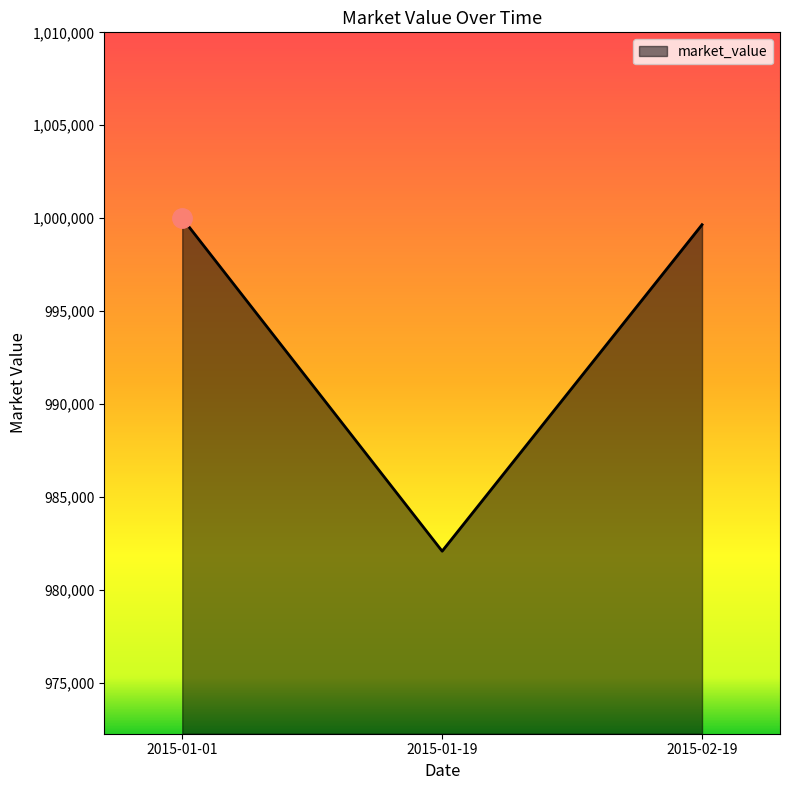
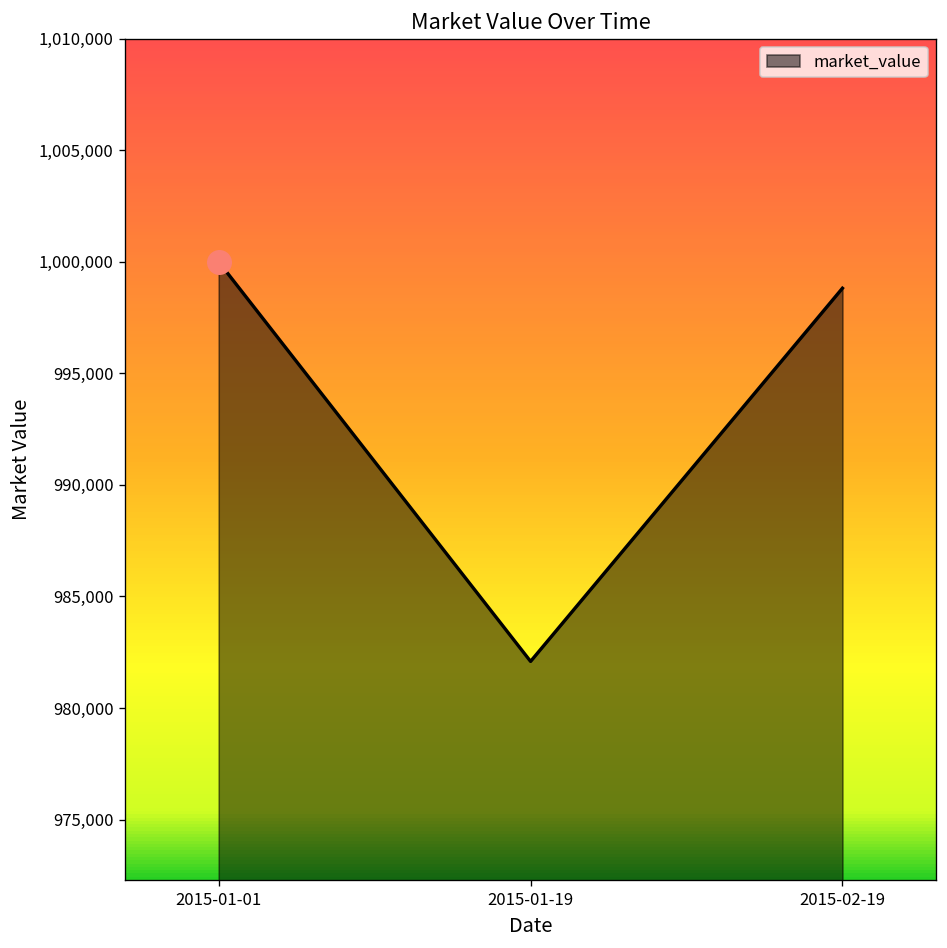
market_value, 2015-02-19: 999,700 -> 998,800
